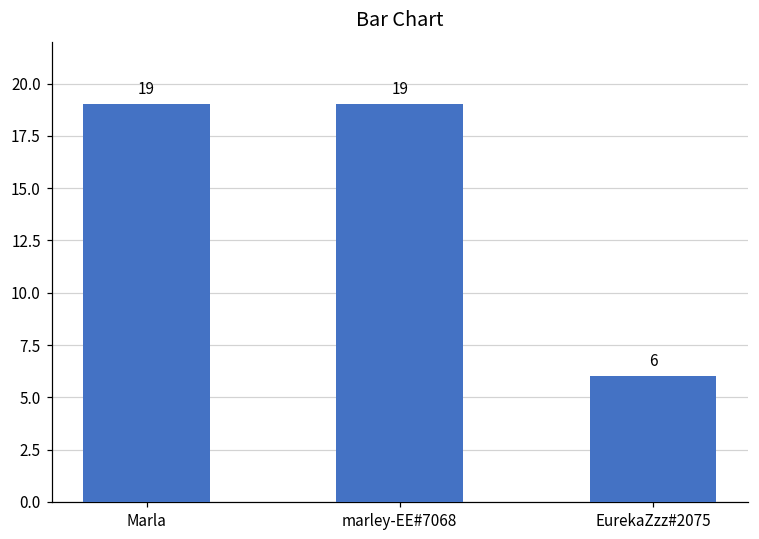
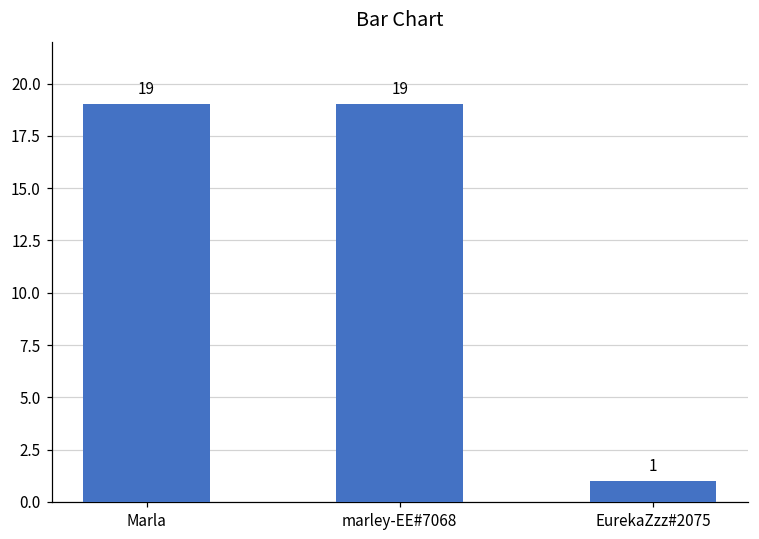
EurekaZzz#2075: 6 -> 1
